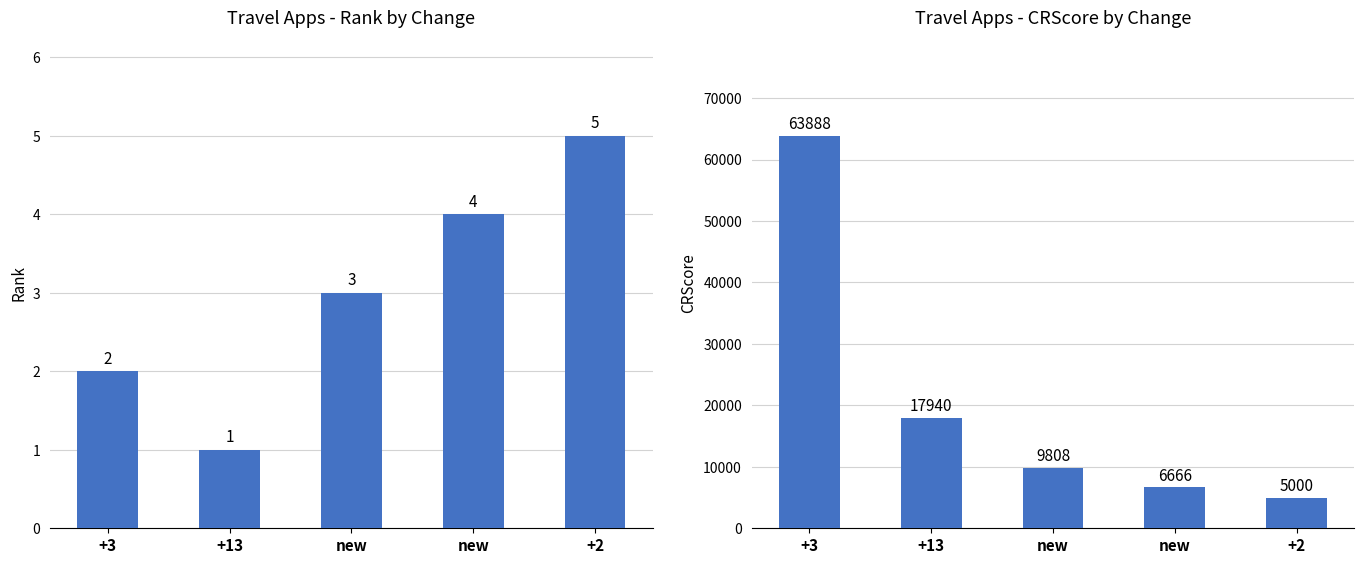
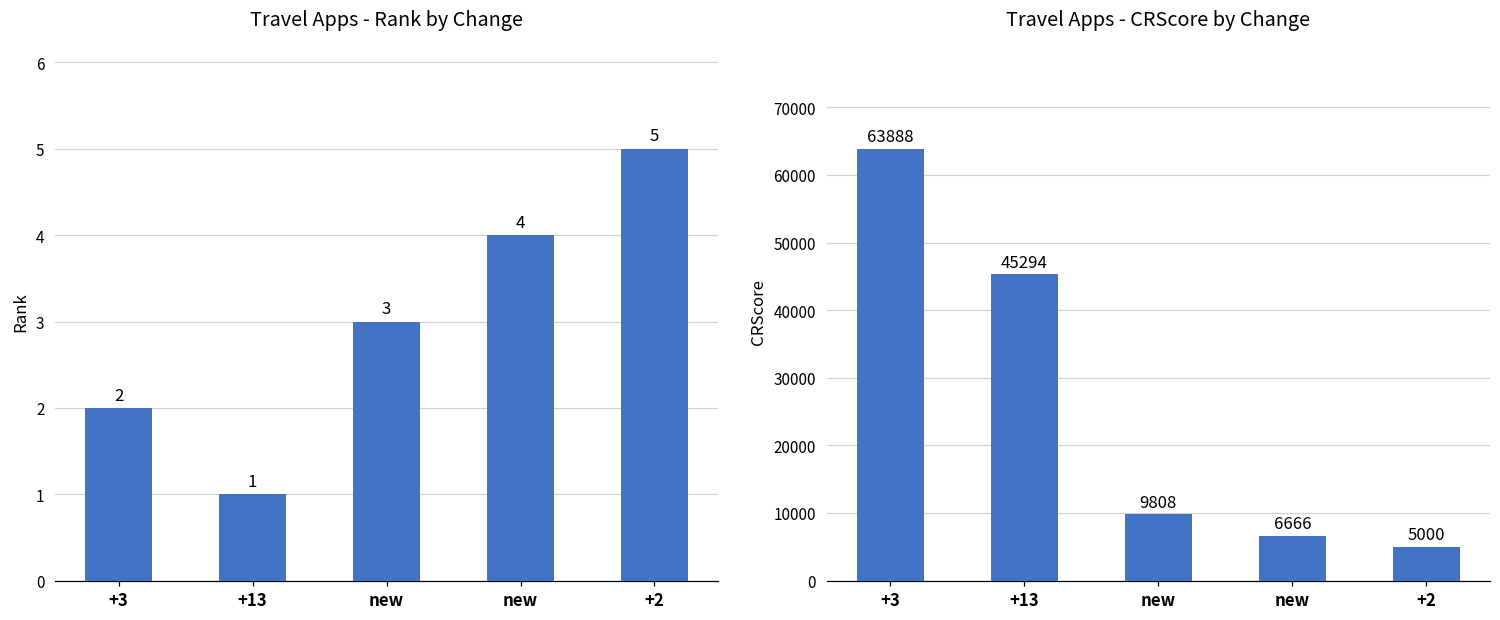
Travel Apps - CRScore by Change, +13: 17940 -> 45294
